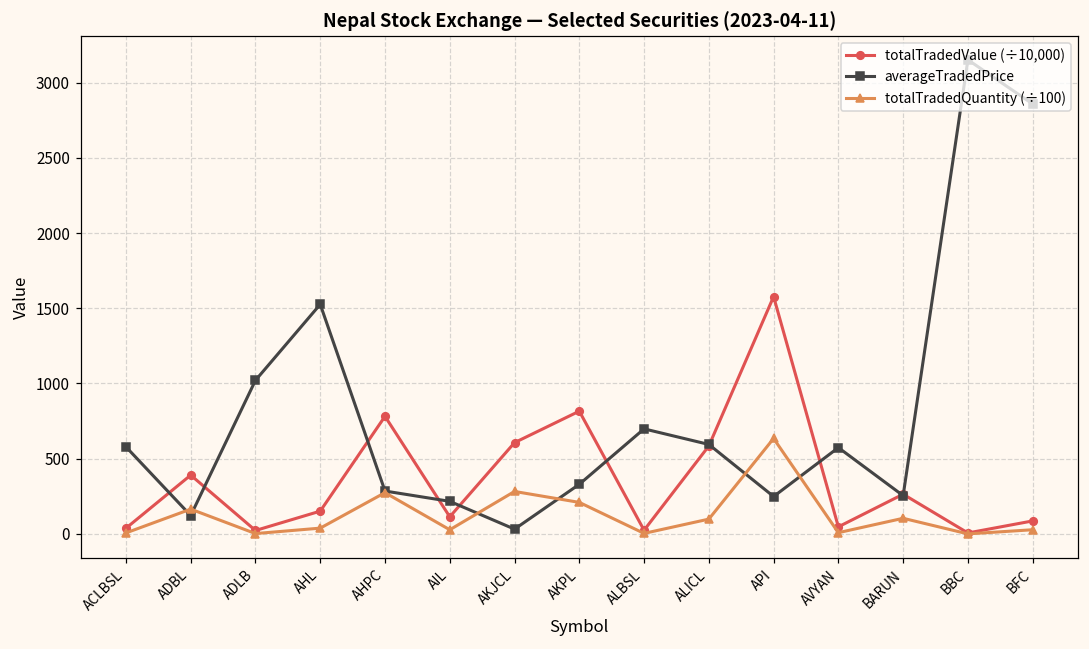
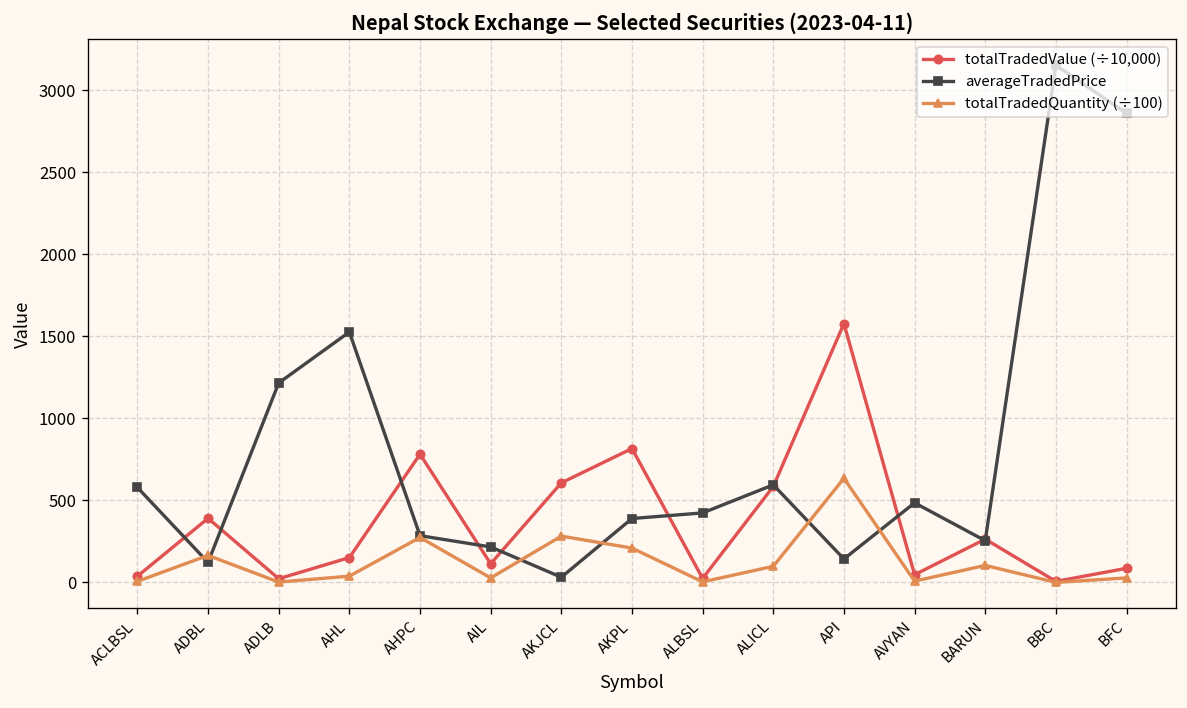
averageTradedPrice, ADLB: 1020 -> 1220
averageTradedPrice, AKPL: 330 -> 390
averageTradedPrice, ALBSL: 700 -> 420
averageTradedPrice, API: 250 -> 140
averageTradedPrice, AVYAN: 570 -> 490
